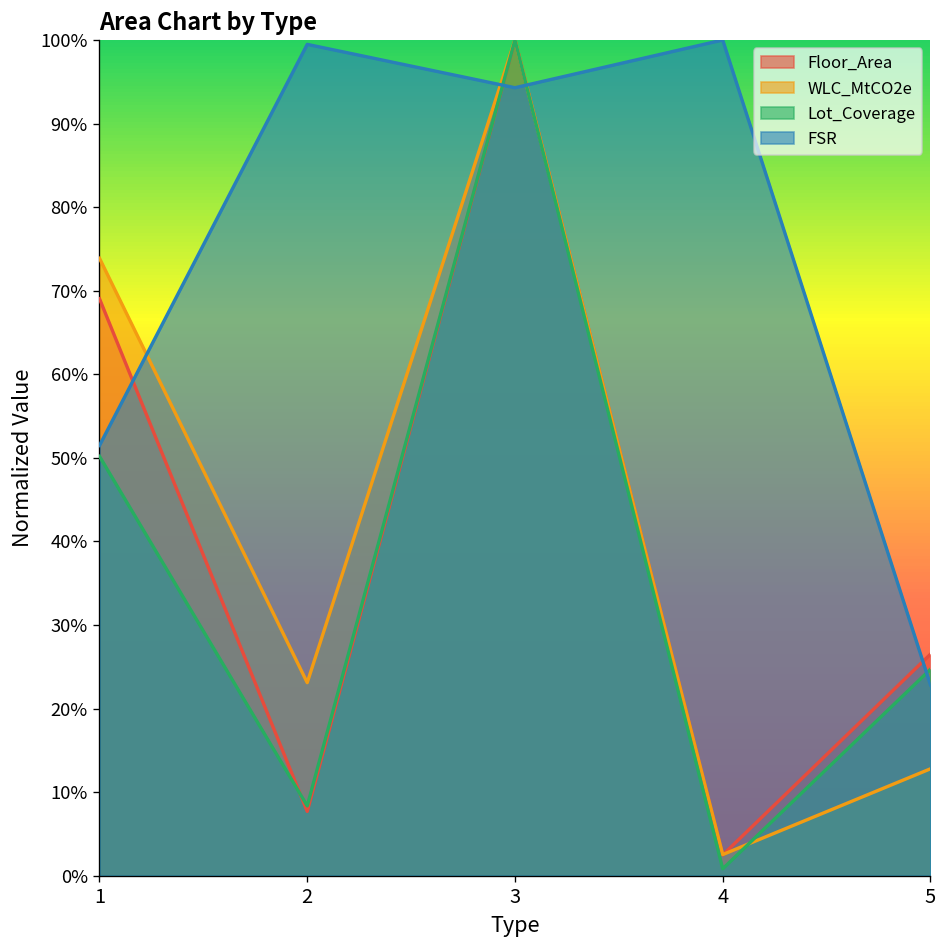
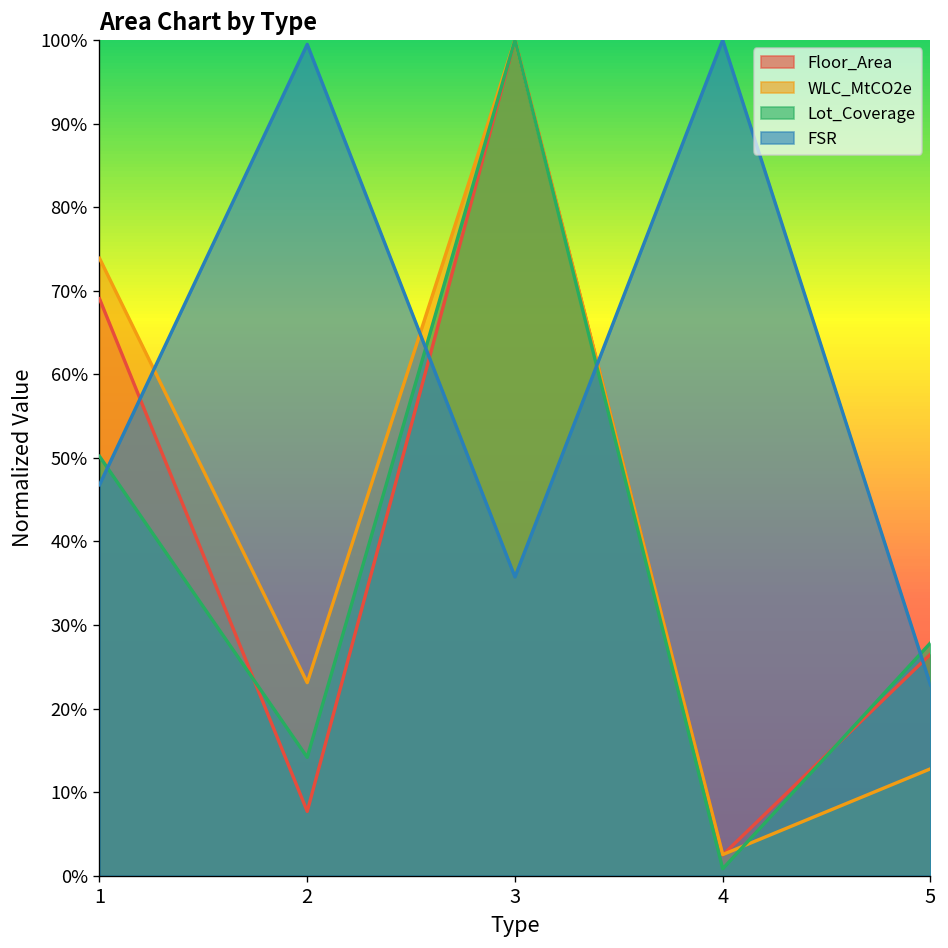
FSR, 1: 51% -> 47%
Lot_Coverage, 2: 8% -> 14%
FSR, 3: 94% -> 36%
Lot_Coverage, 5: 25% -> 28%
